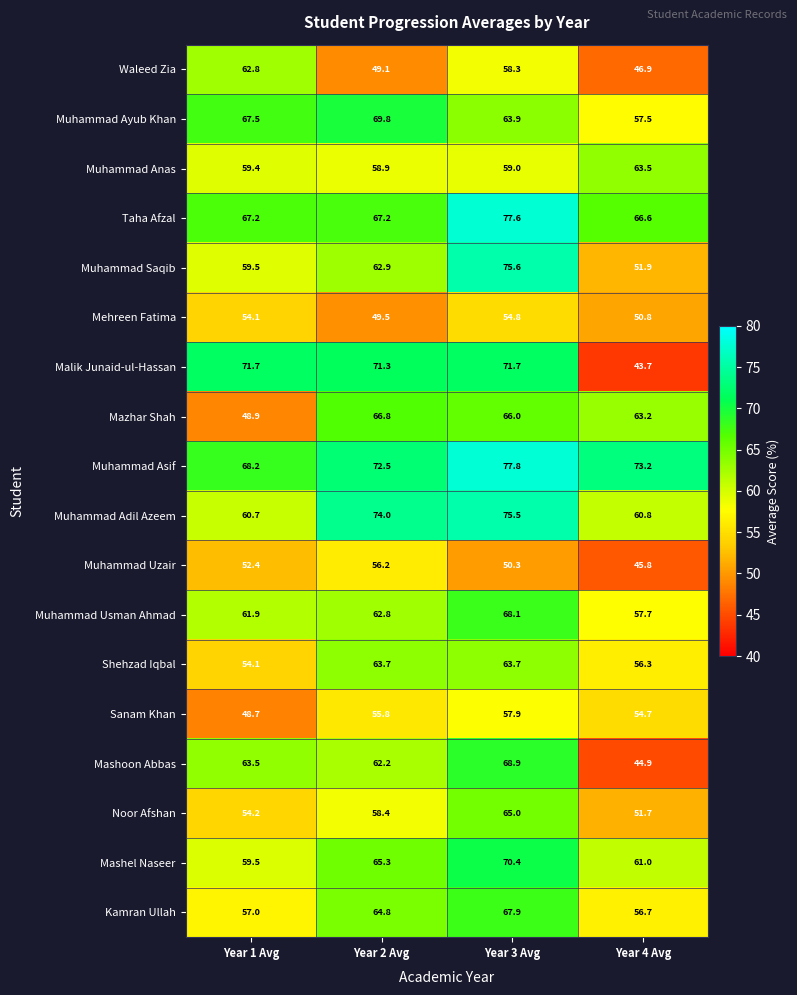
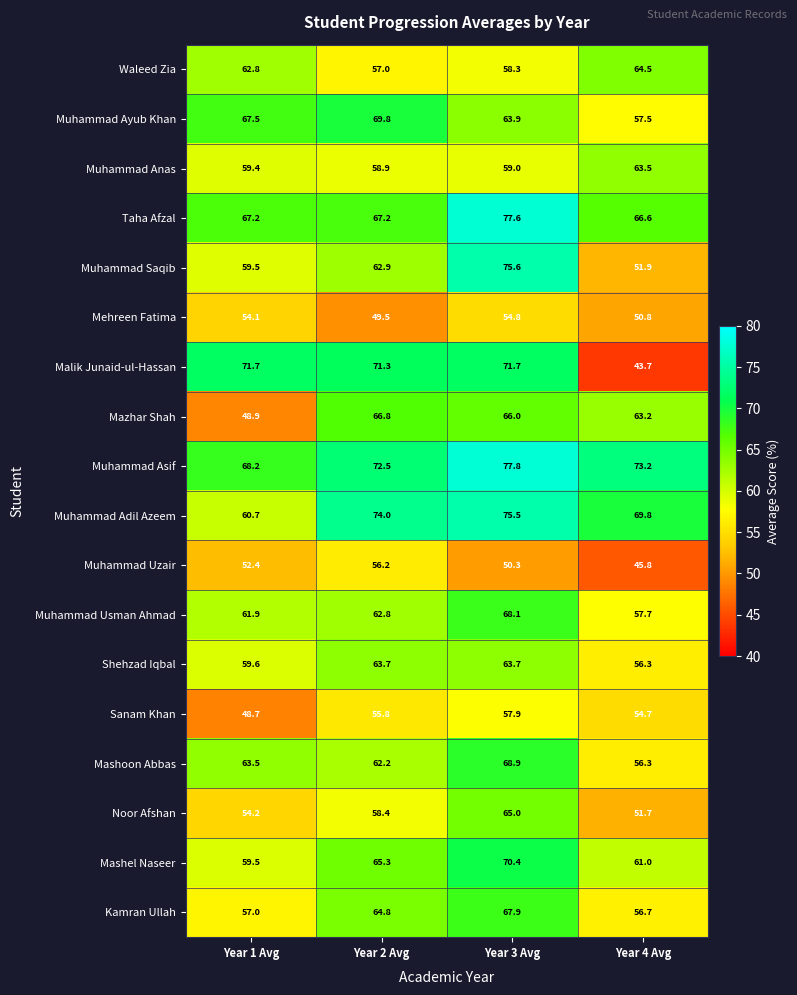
Waleed Zia, Year 2 Avg: 49.1 -> 57.0
Waleed Zia, Year 4 Avg: 46.9 -> 64.5
Muhammad Adil Azeem, Year 4 Avg: 60.8 -> 69.8
Shehzad Iqbal, Year 1 Avg: 54.1 -> 59.6
Mashoon Abbas, Year 4 Avg: 44.9 -> 56.3
